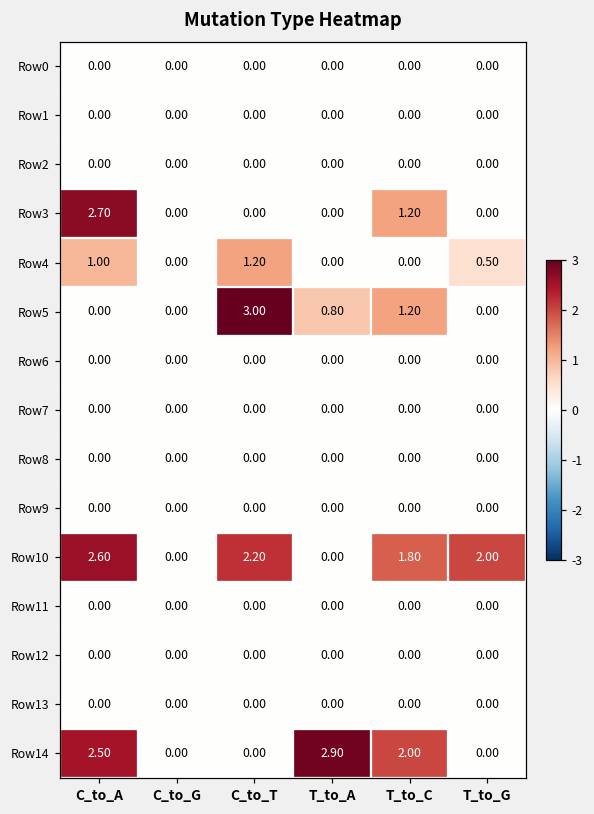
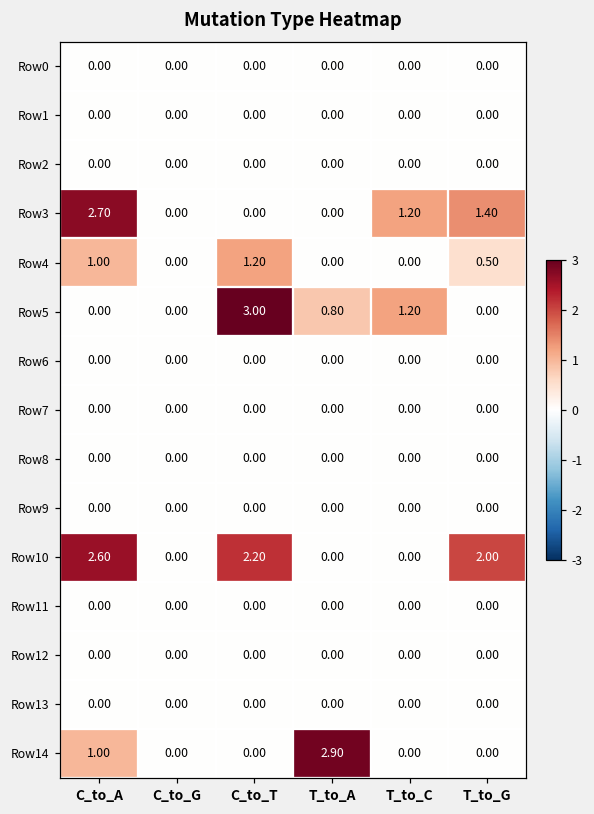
Row3, T_to_G: 0.00 -> 1.40
Row10, T_to_C: 1.80 -> 0.00
Row14, C_to_A: 2.50 -> 1.00
Row14, T_to_C: 2.00 -> 0.00
